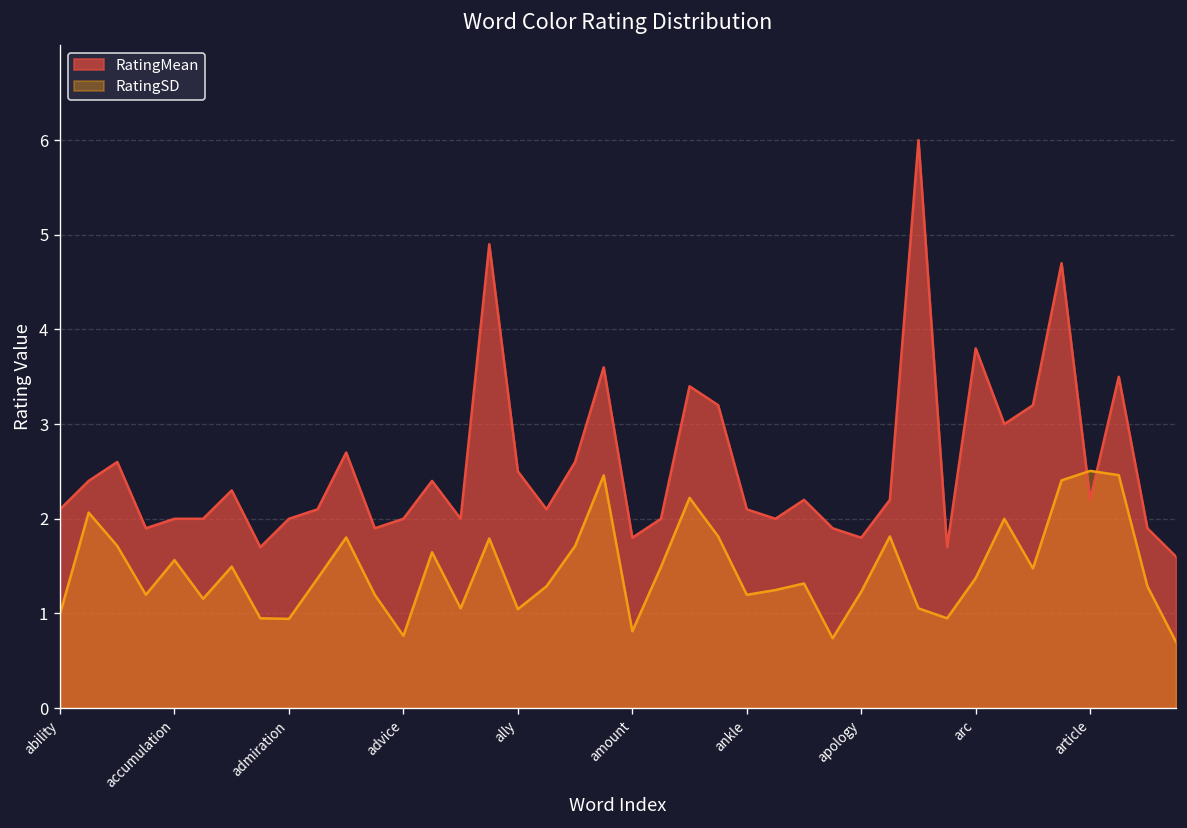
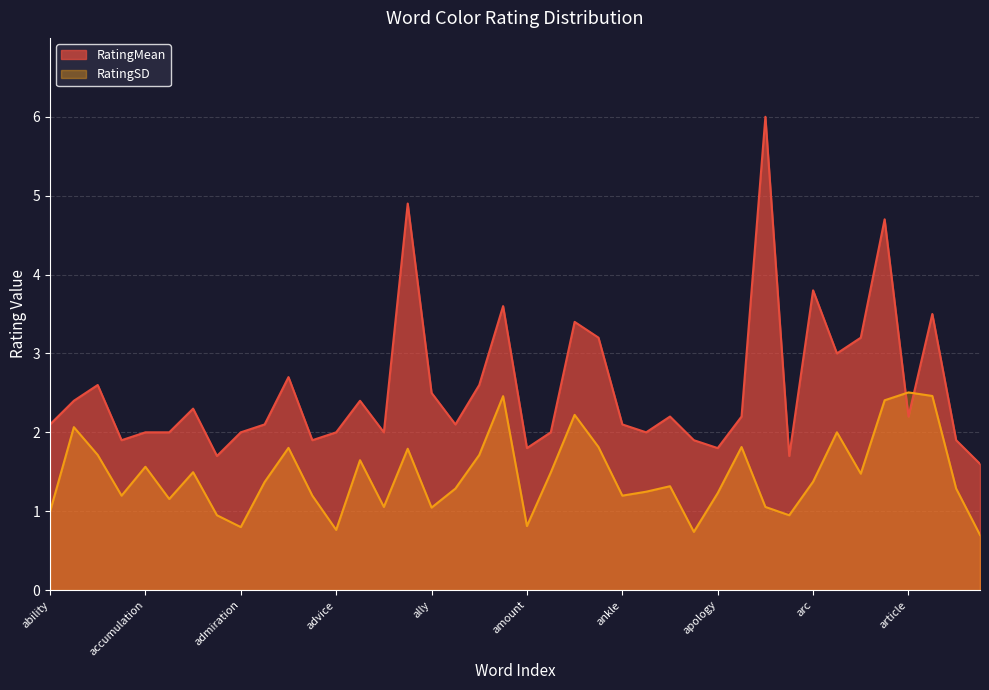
RatingSD, admiration: 0.9 -> 0.8
